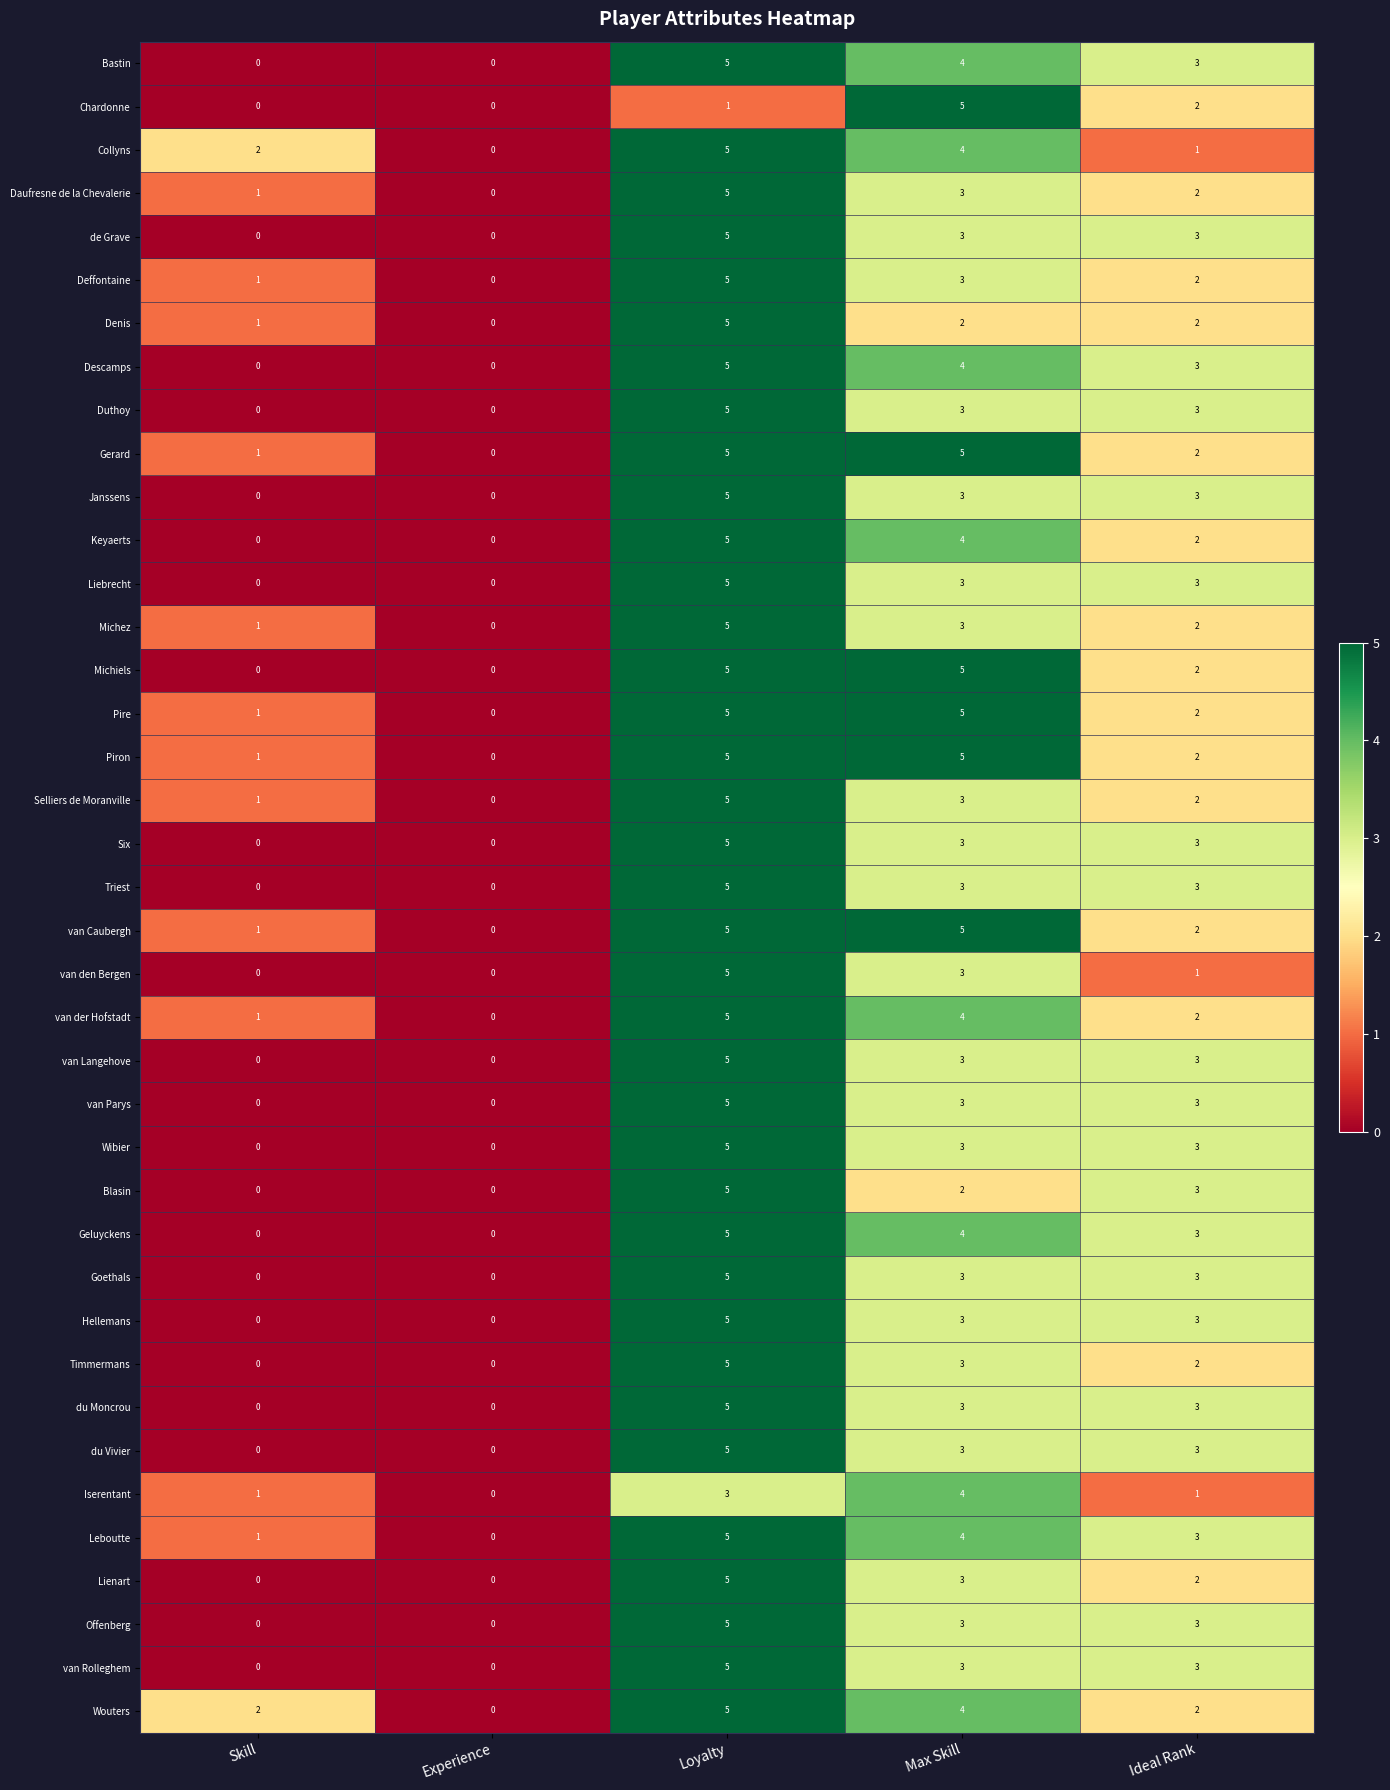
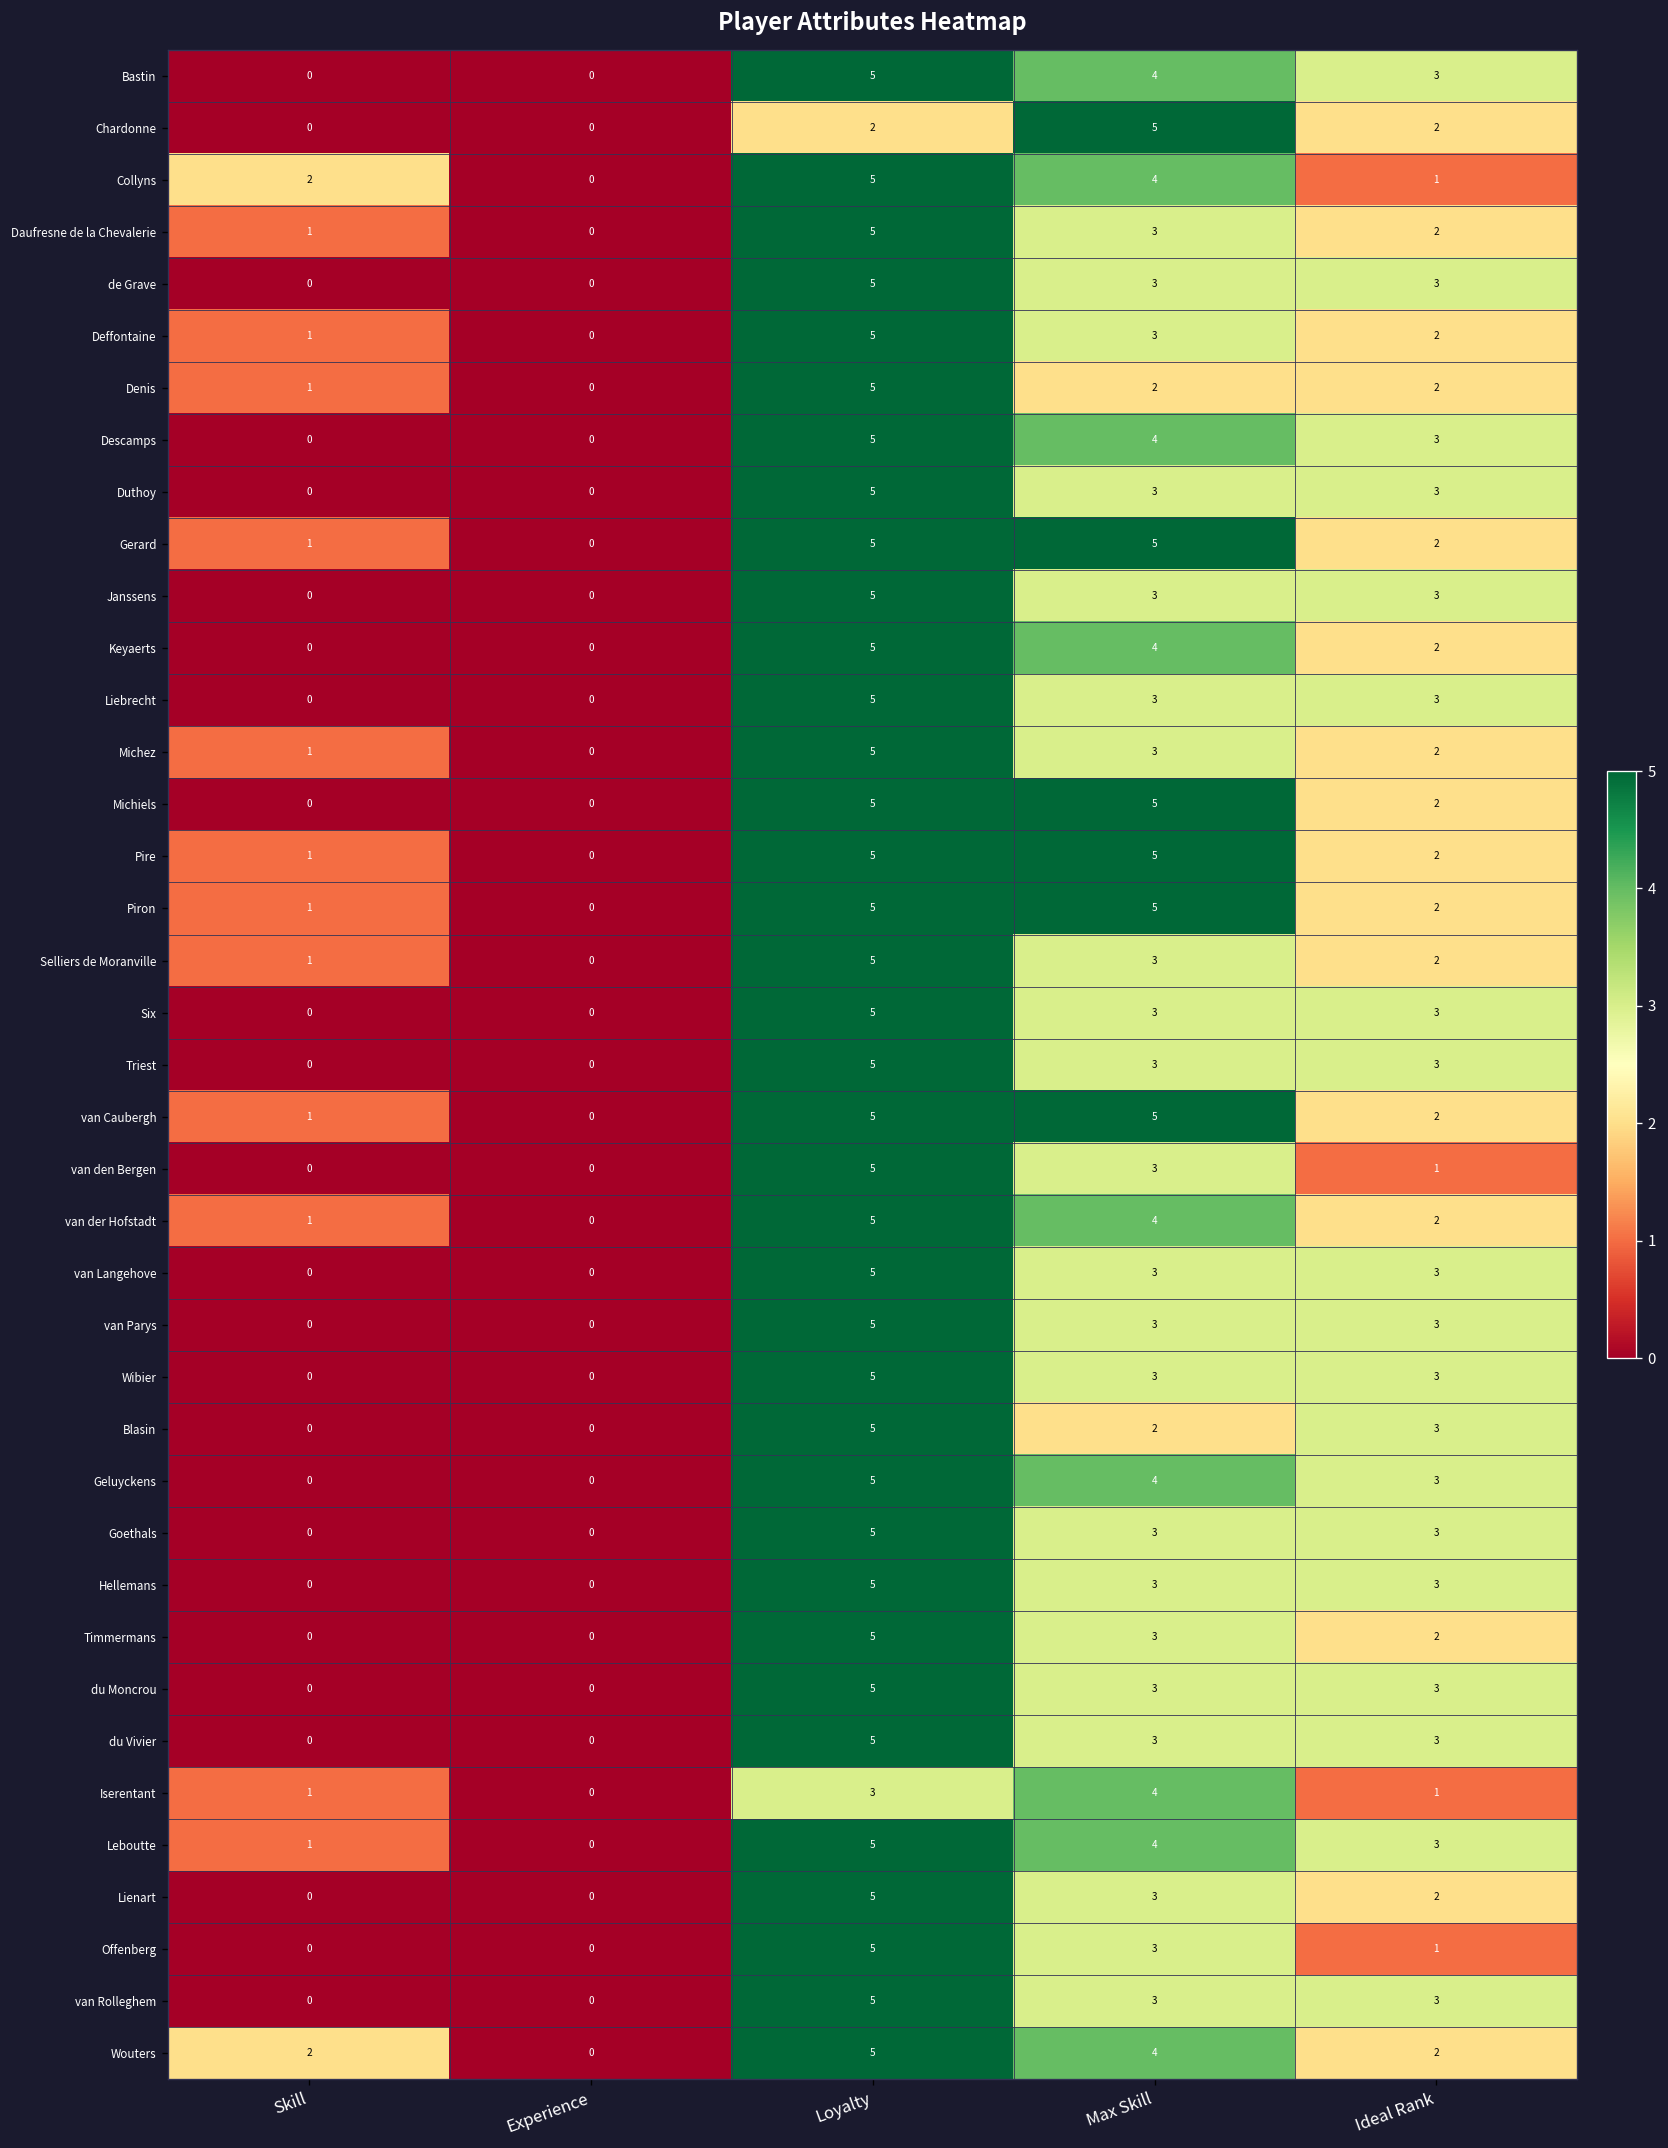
Chardonne, Loyalty: 1 -> 2
Offenberg, Ideal Rank: 3 -> 1
